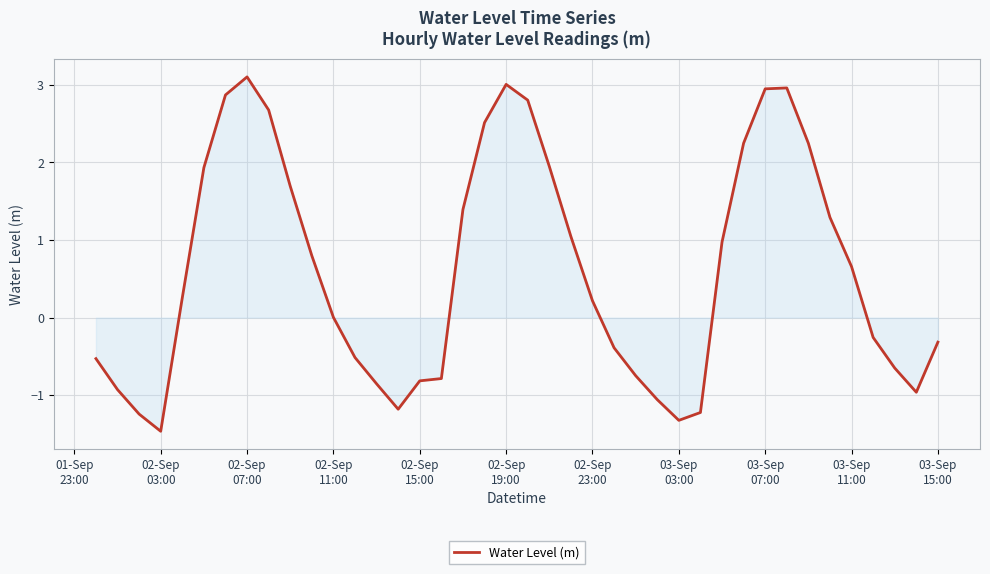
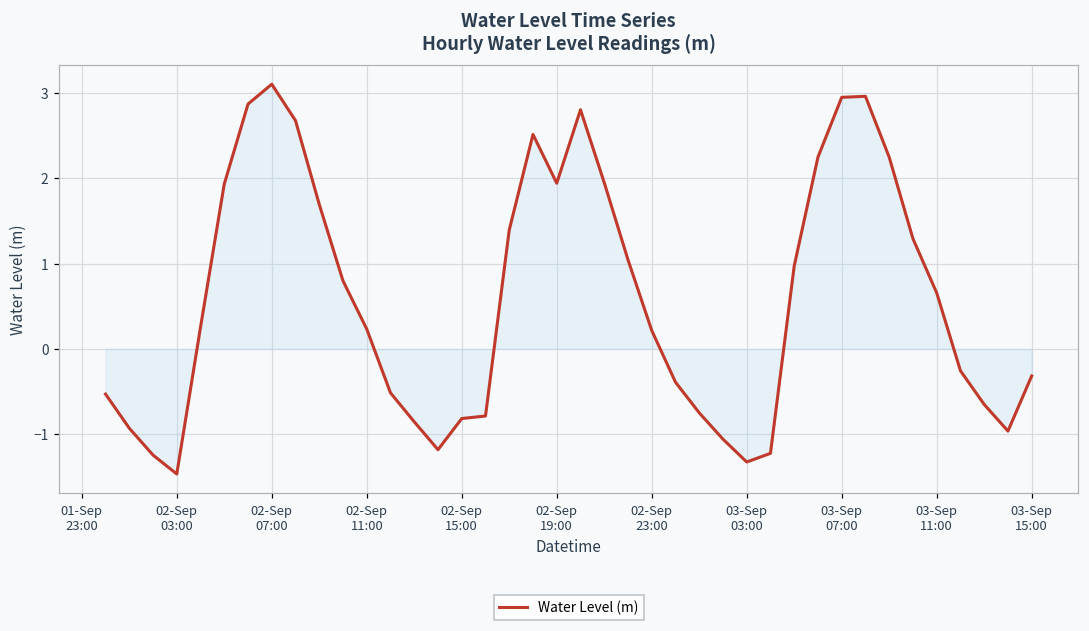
Water Level (m), 02-Sep 11:00: 0.0 -> 0.2
Water Level (m), 02-Sep 19:00: 3.0 -> 1.9
